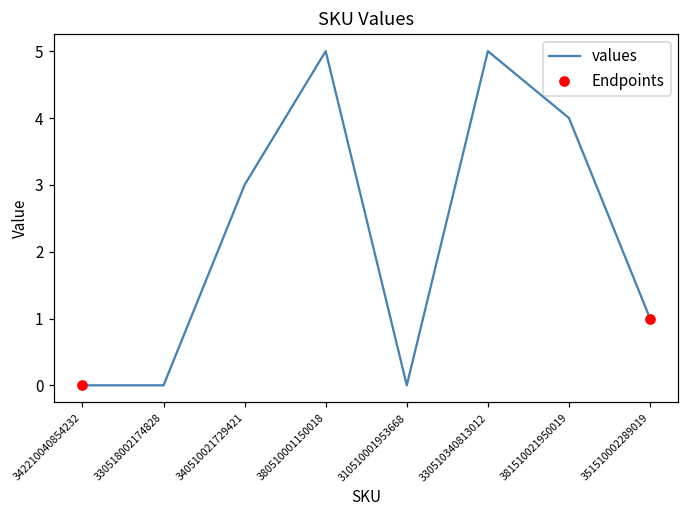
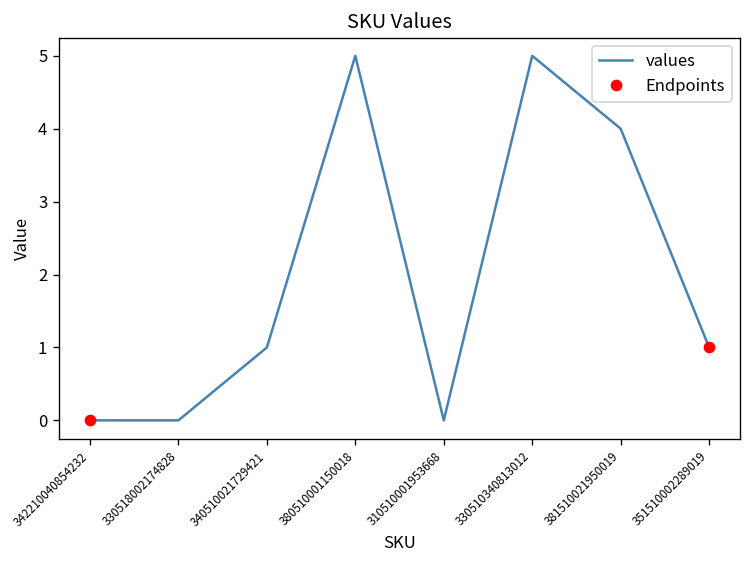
values, 340510021729421: 3 -> 1
